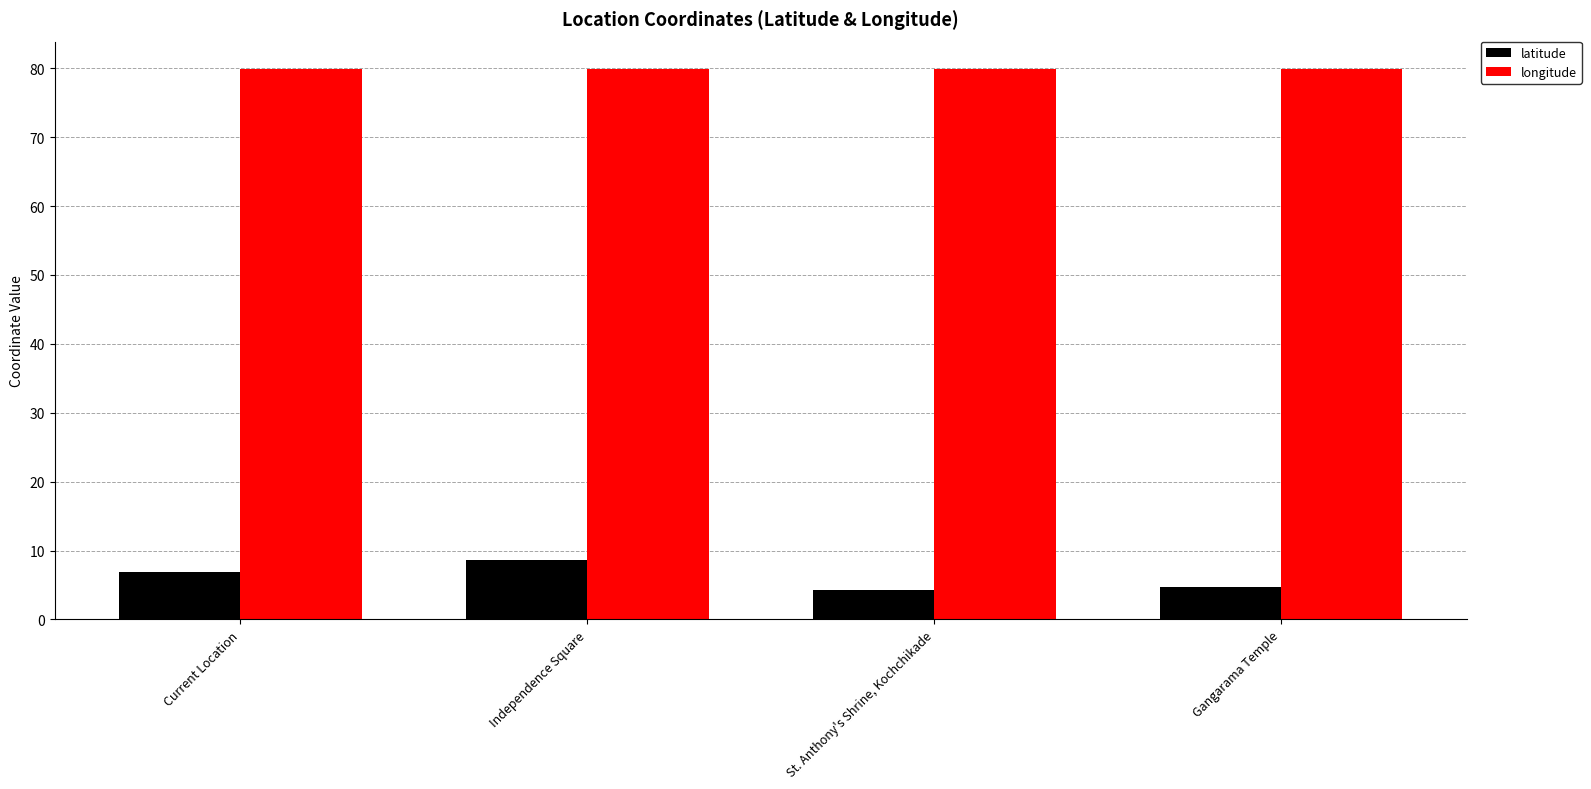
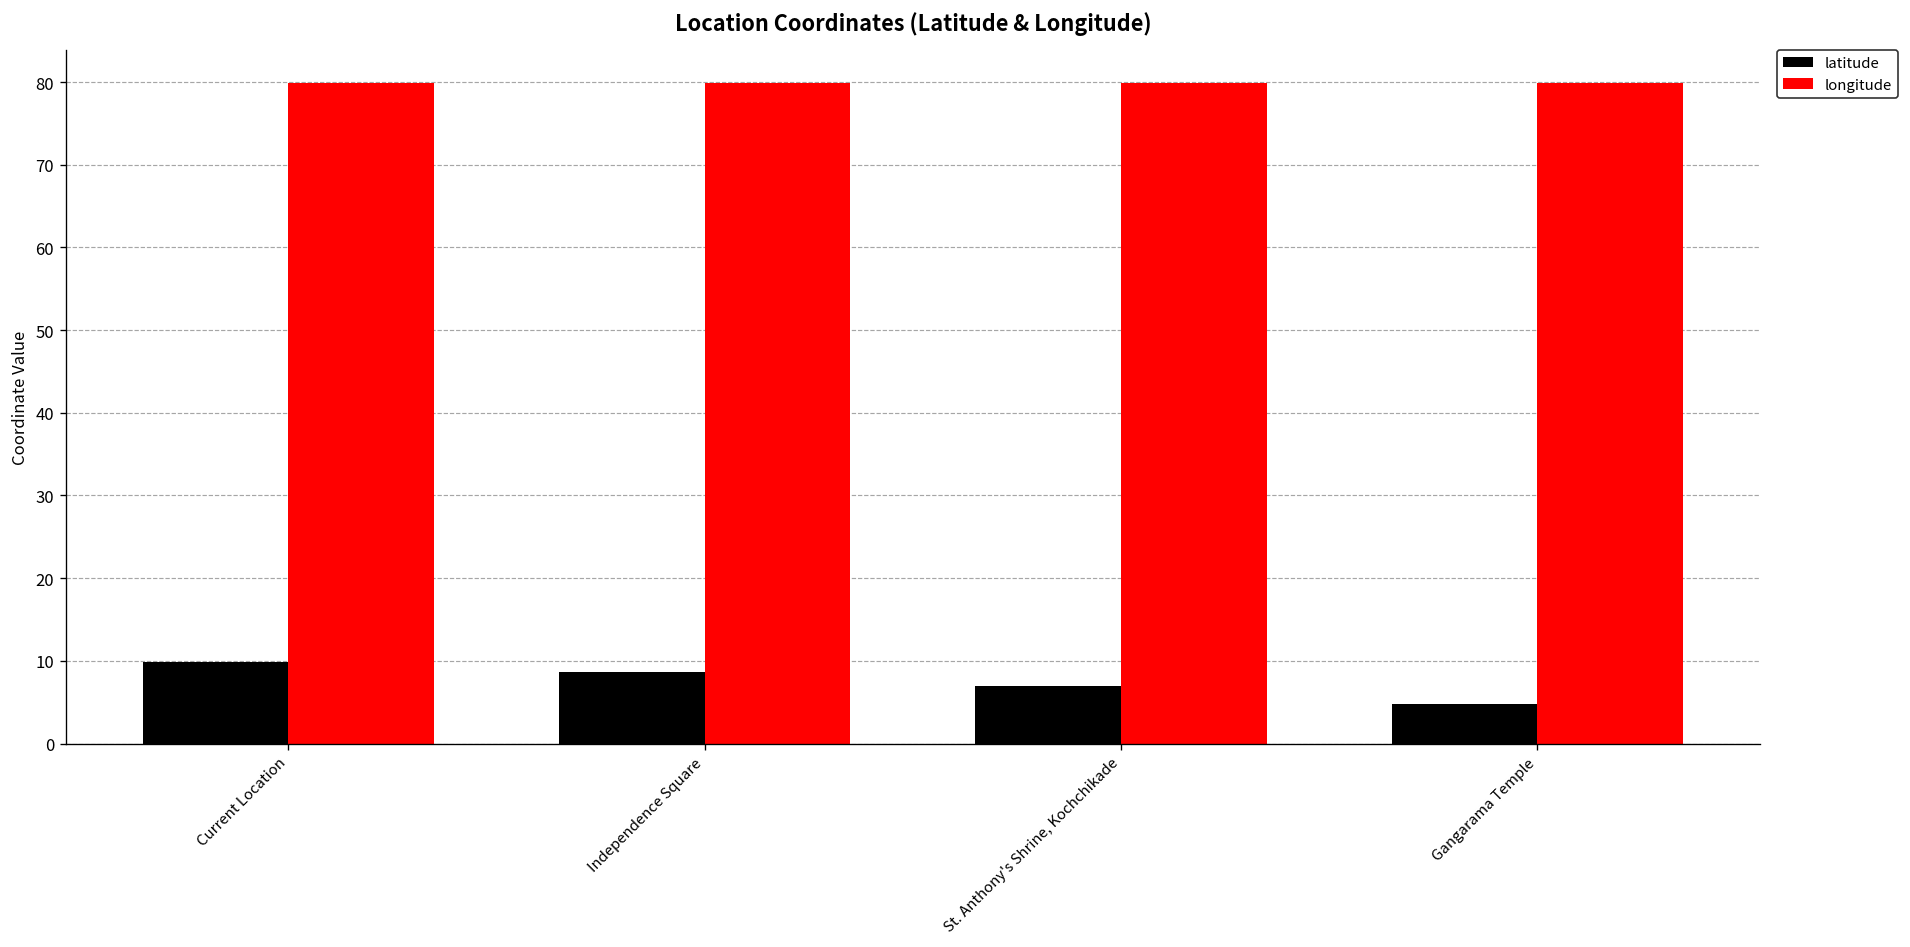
latitude, Current Location: 7 -> 10
latitude, St. Anthony's Shrine, Kochchikade: 4 -> 7
